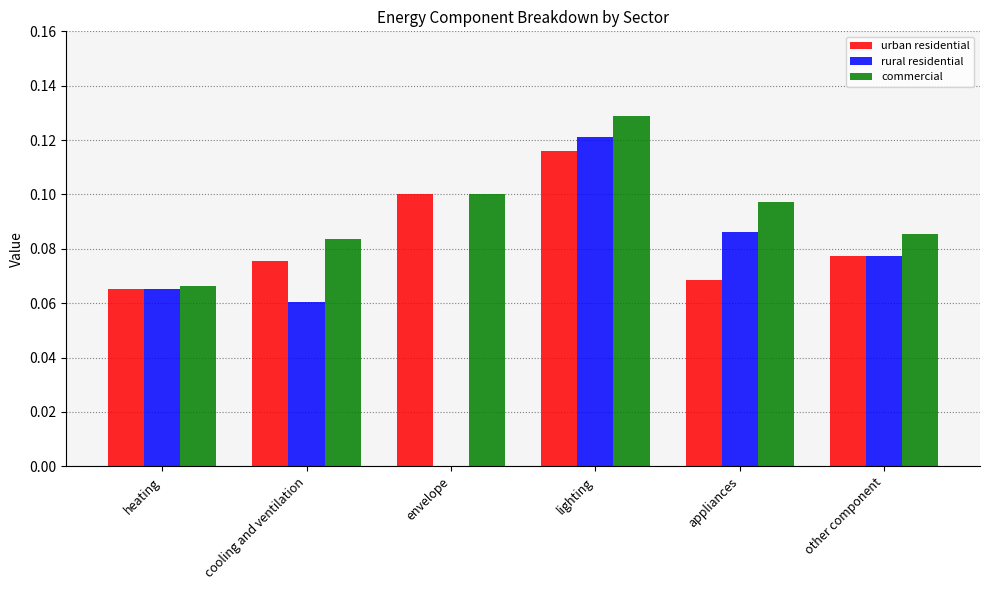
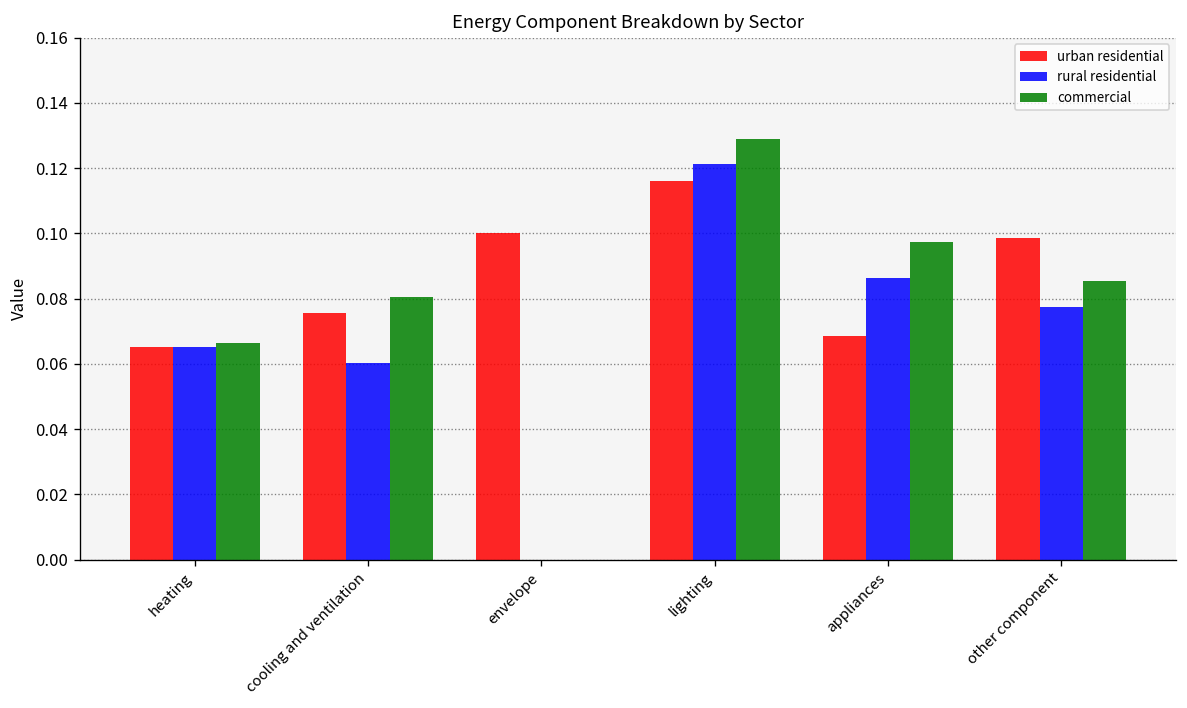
commercial, cooling and ventilation: 0.084 -> 0.080
commercial, envelope: 0.1 -> 0.0
urban residential, other component: 0.077 -> 0.098
